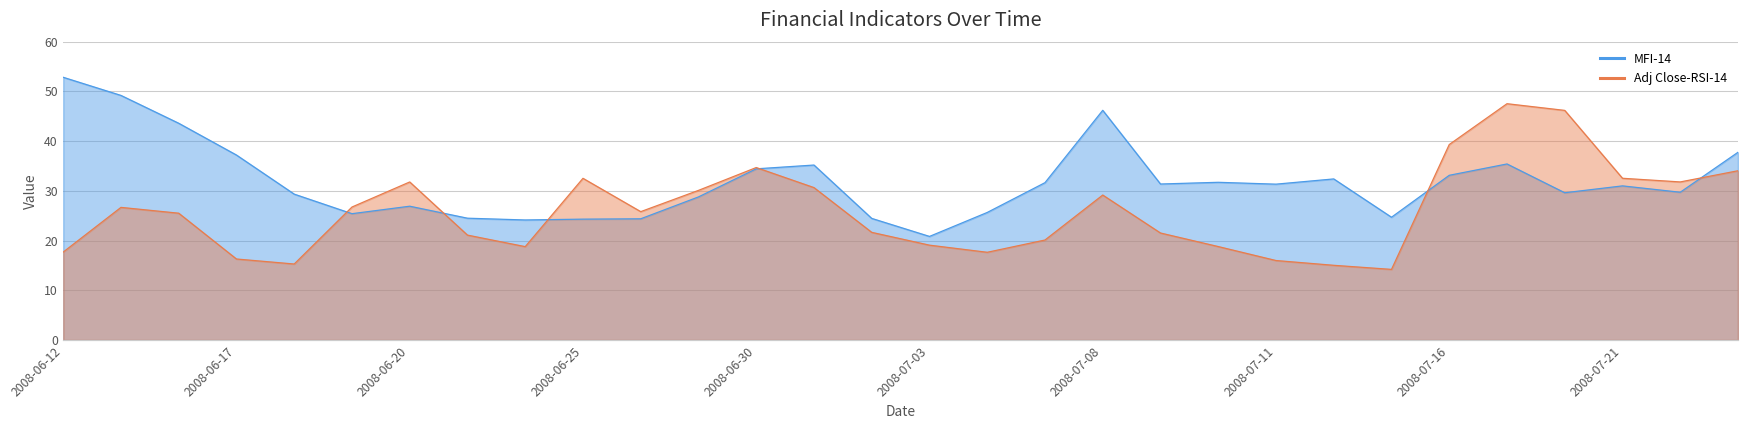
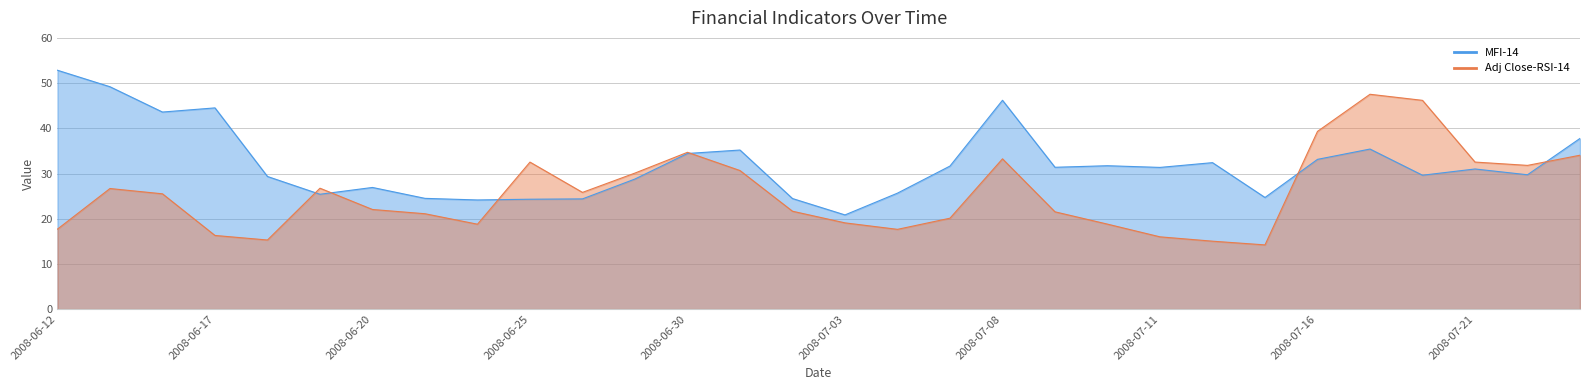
MFI-14, 2008-06-17: 37 -> 45
Adj Close-RSI-14, 2008-06-20: 32 -> 22
Adj Close-RSI-14, 2008-07-08: 29 -> 33
